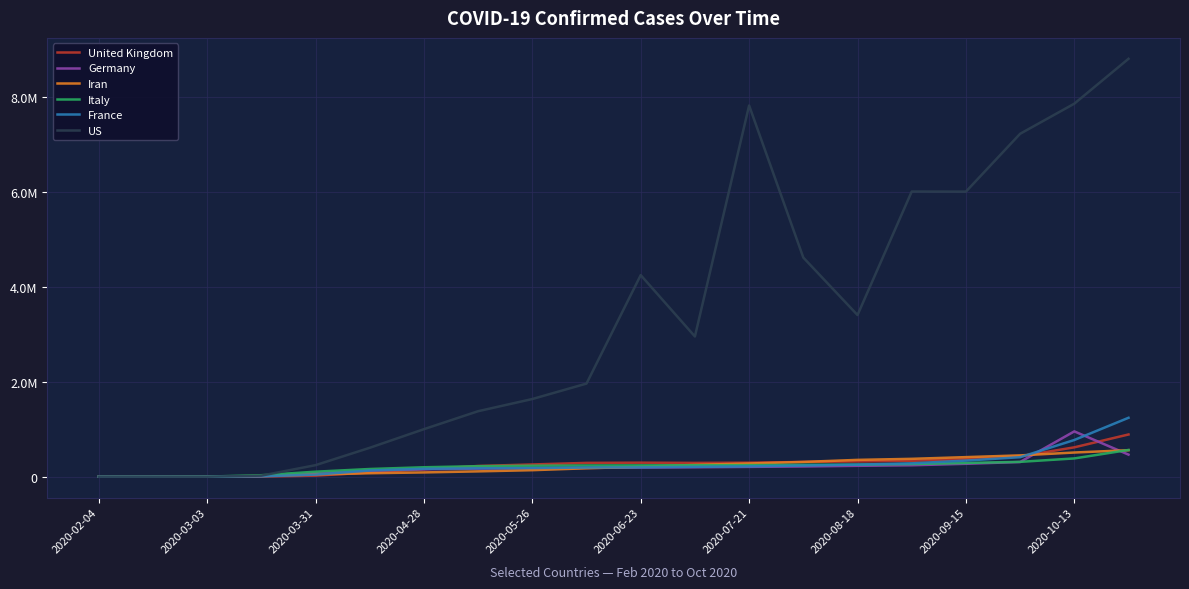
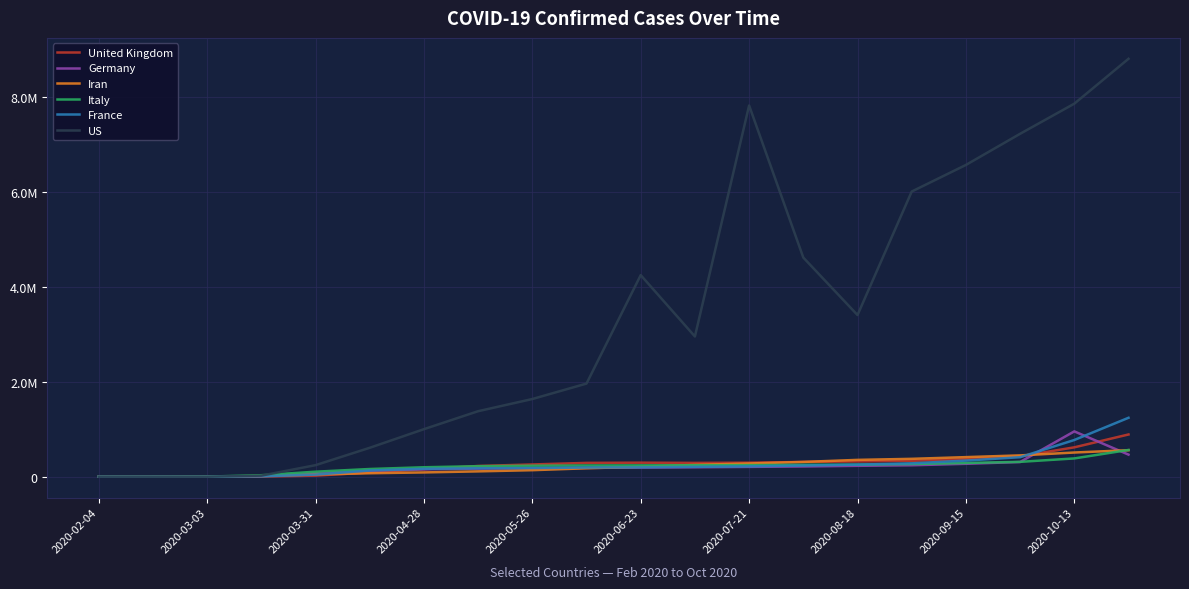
US, 2020-09-15: 6000000 -> 6600000
